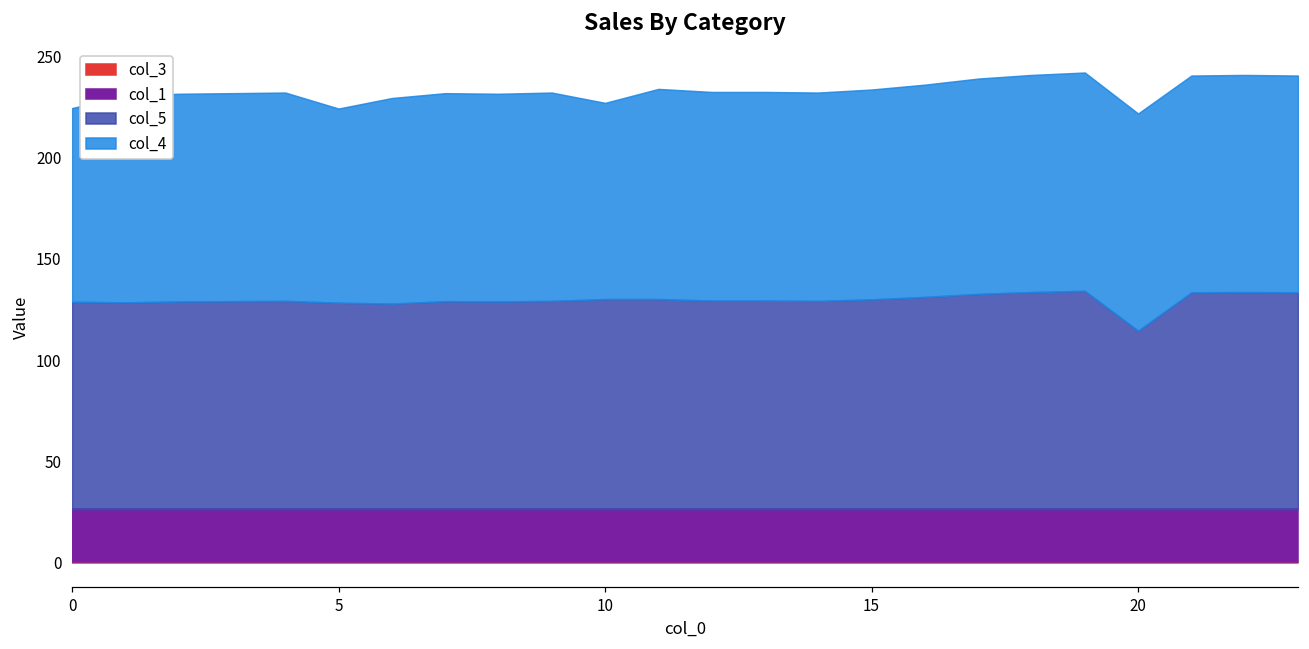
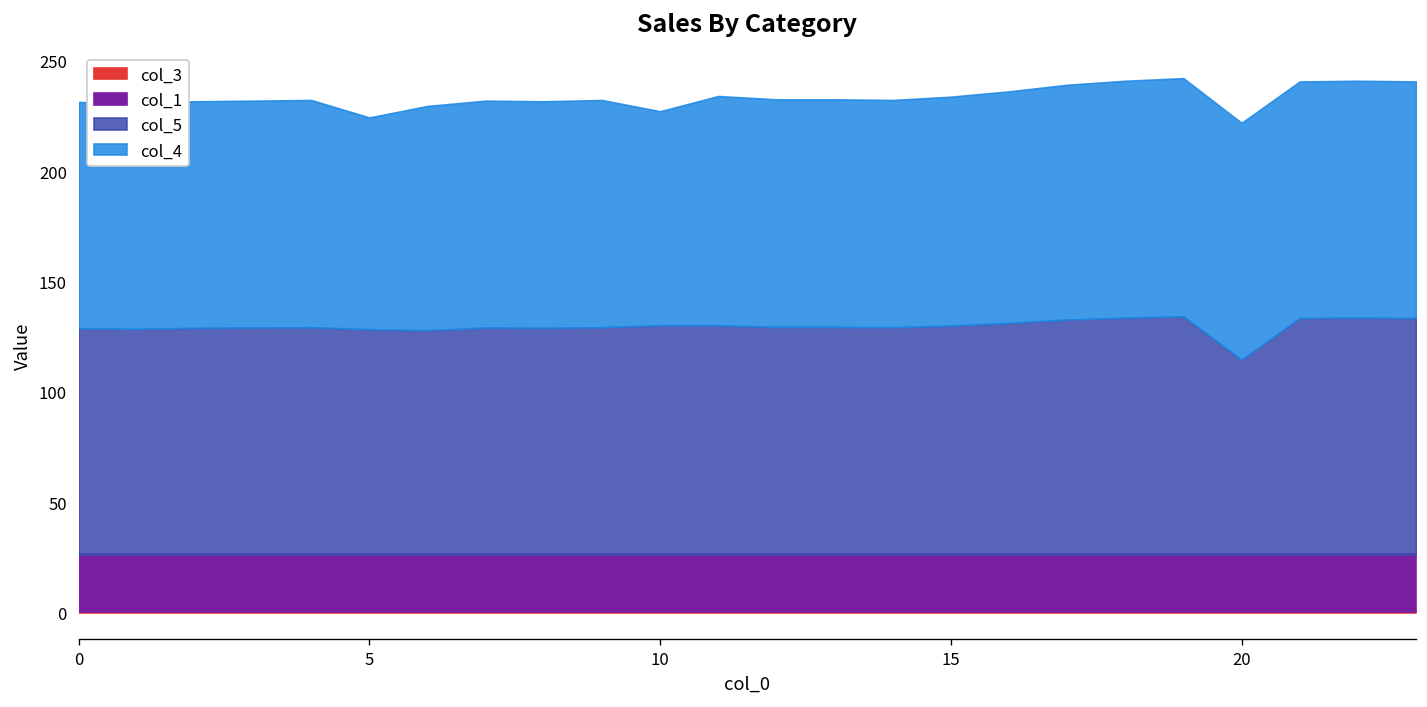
col_4, 0: 96 -> 102
